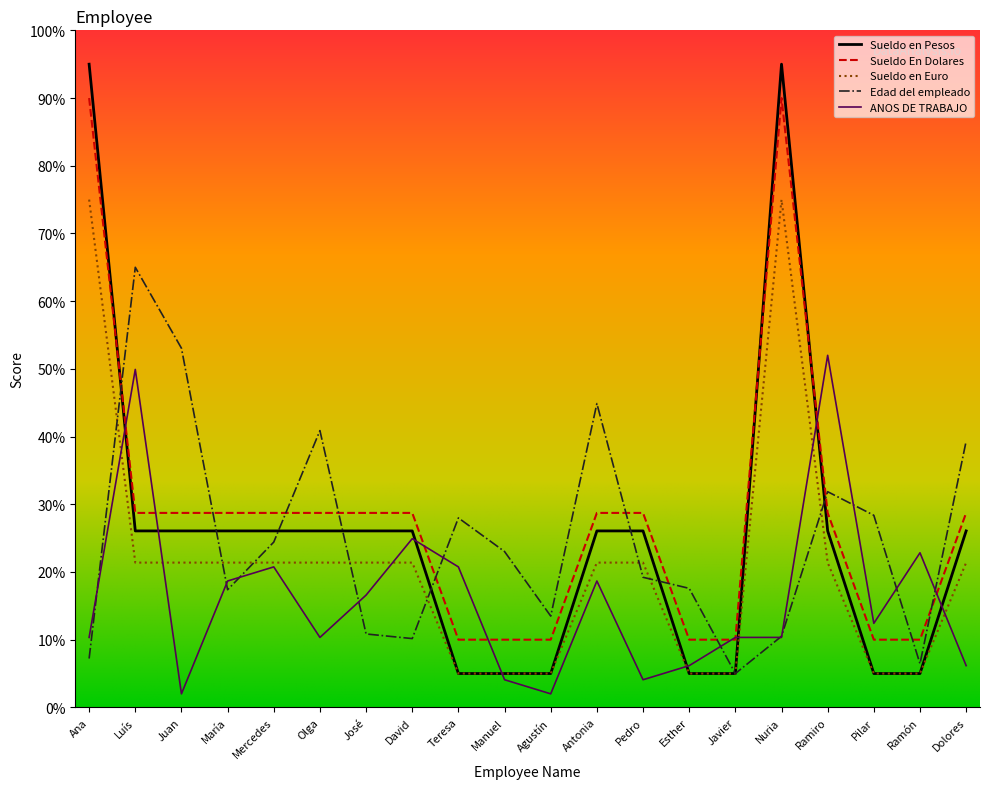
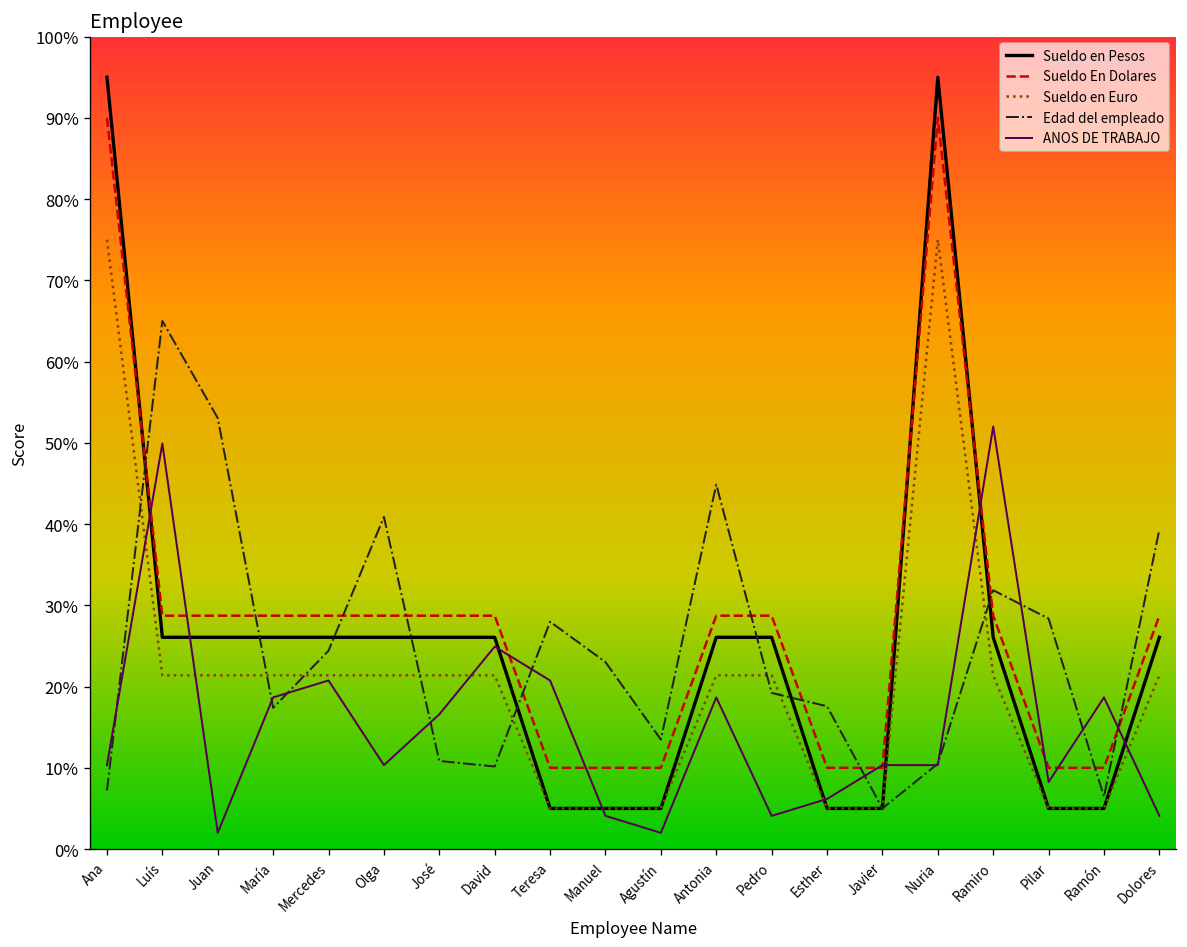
ANOS DE TRABAJO, Pilar: 12% -> 8%
ANOS DE TRABAJO, Ramón: 23% -> 19%
ANOS DE TRABAJO, Dolores: 6% -> 4%
